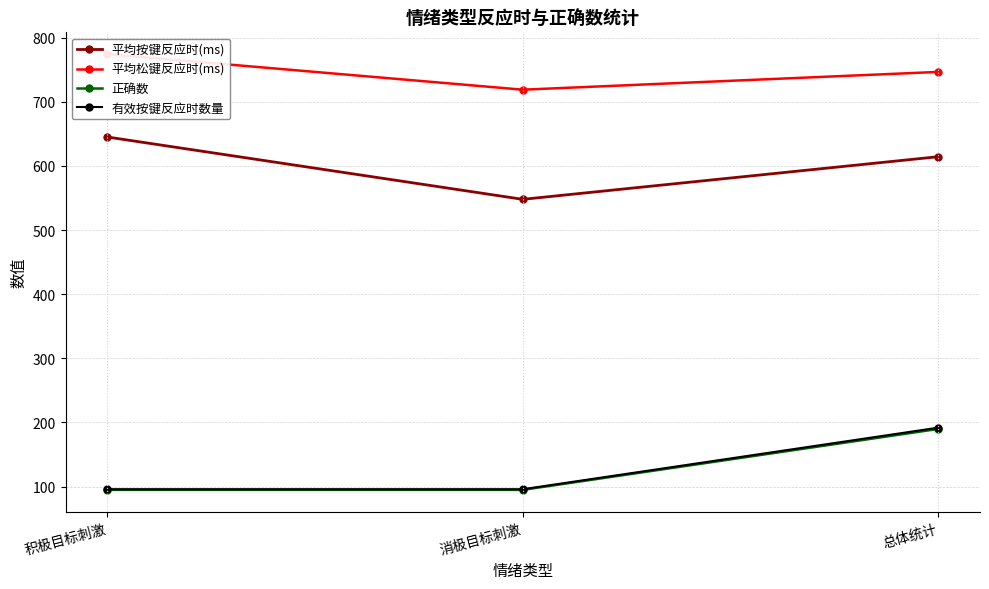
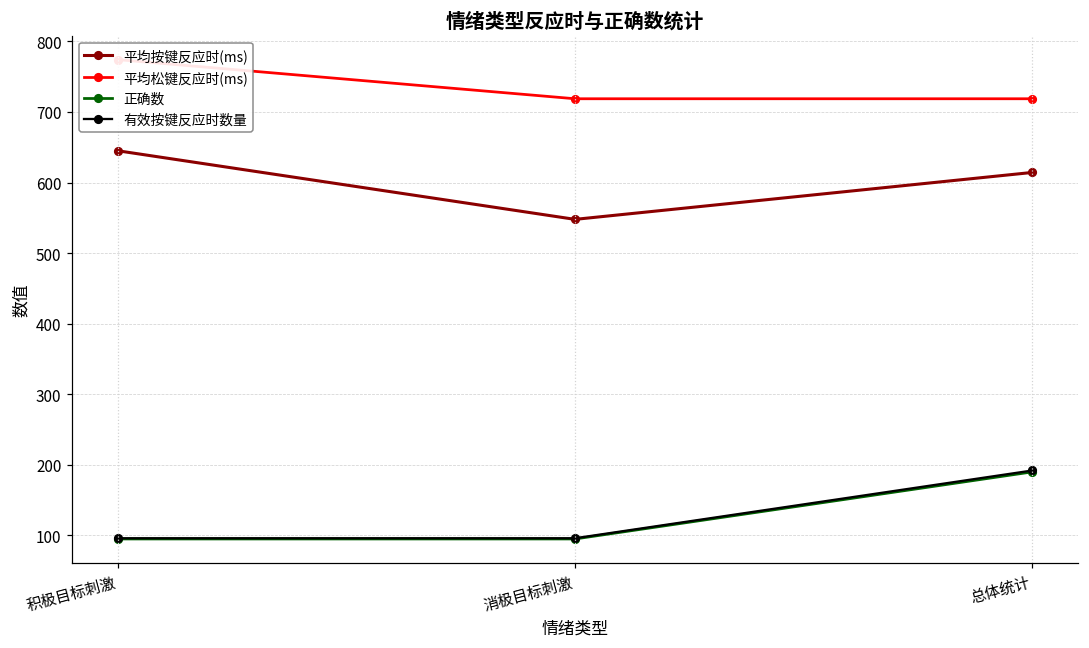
平均松键反应时(ms), 总体统计: 750 -> 720
